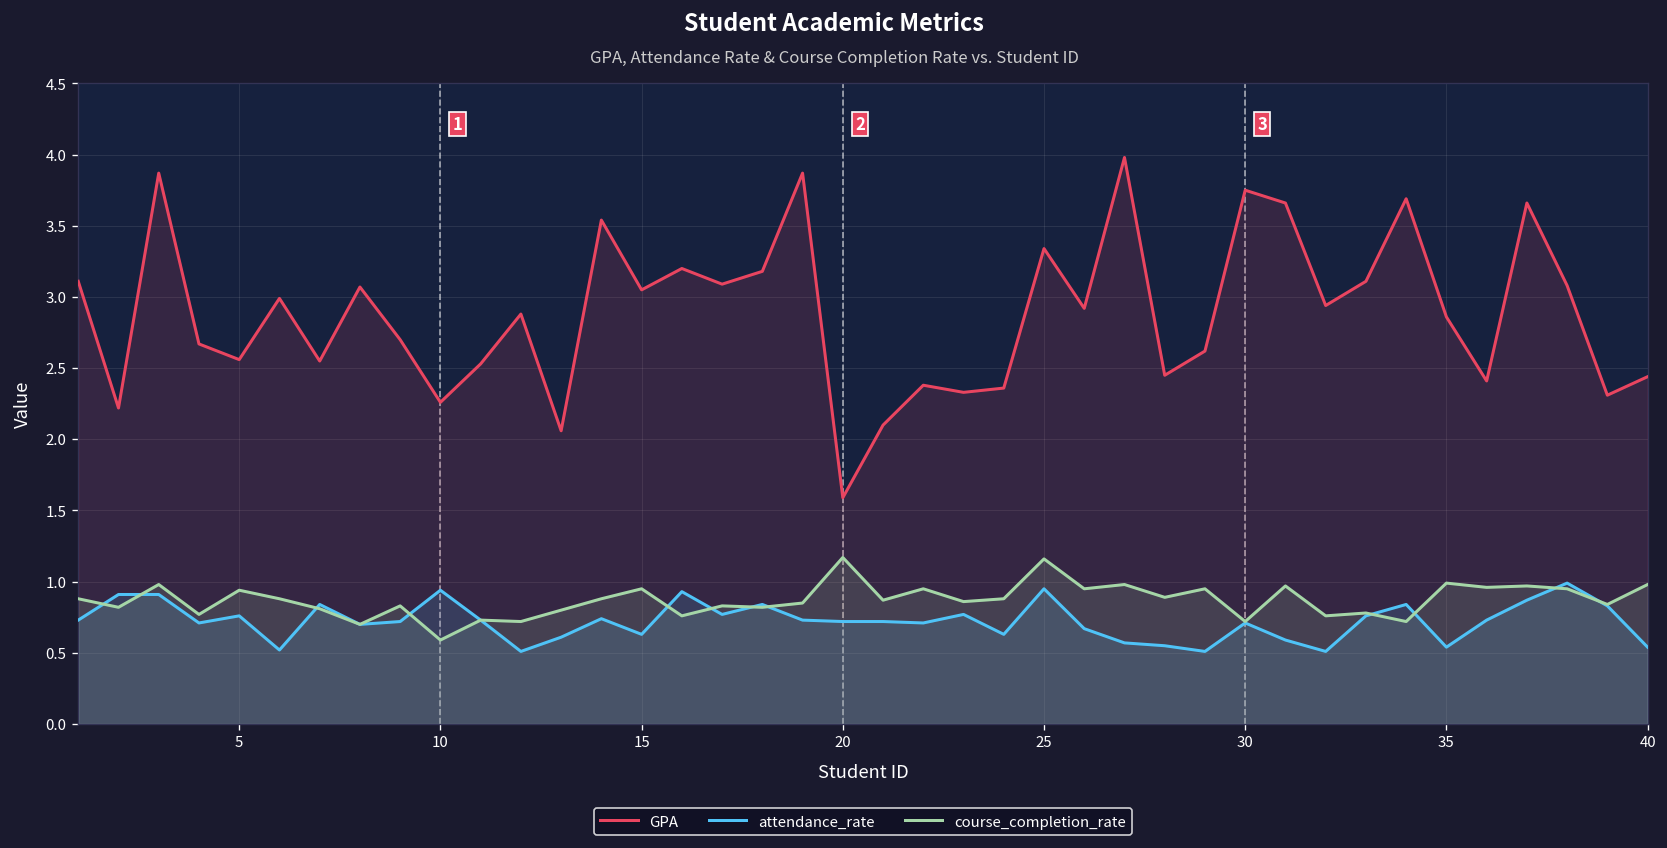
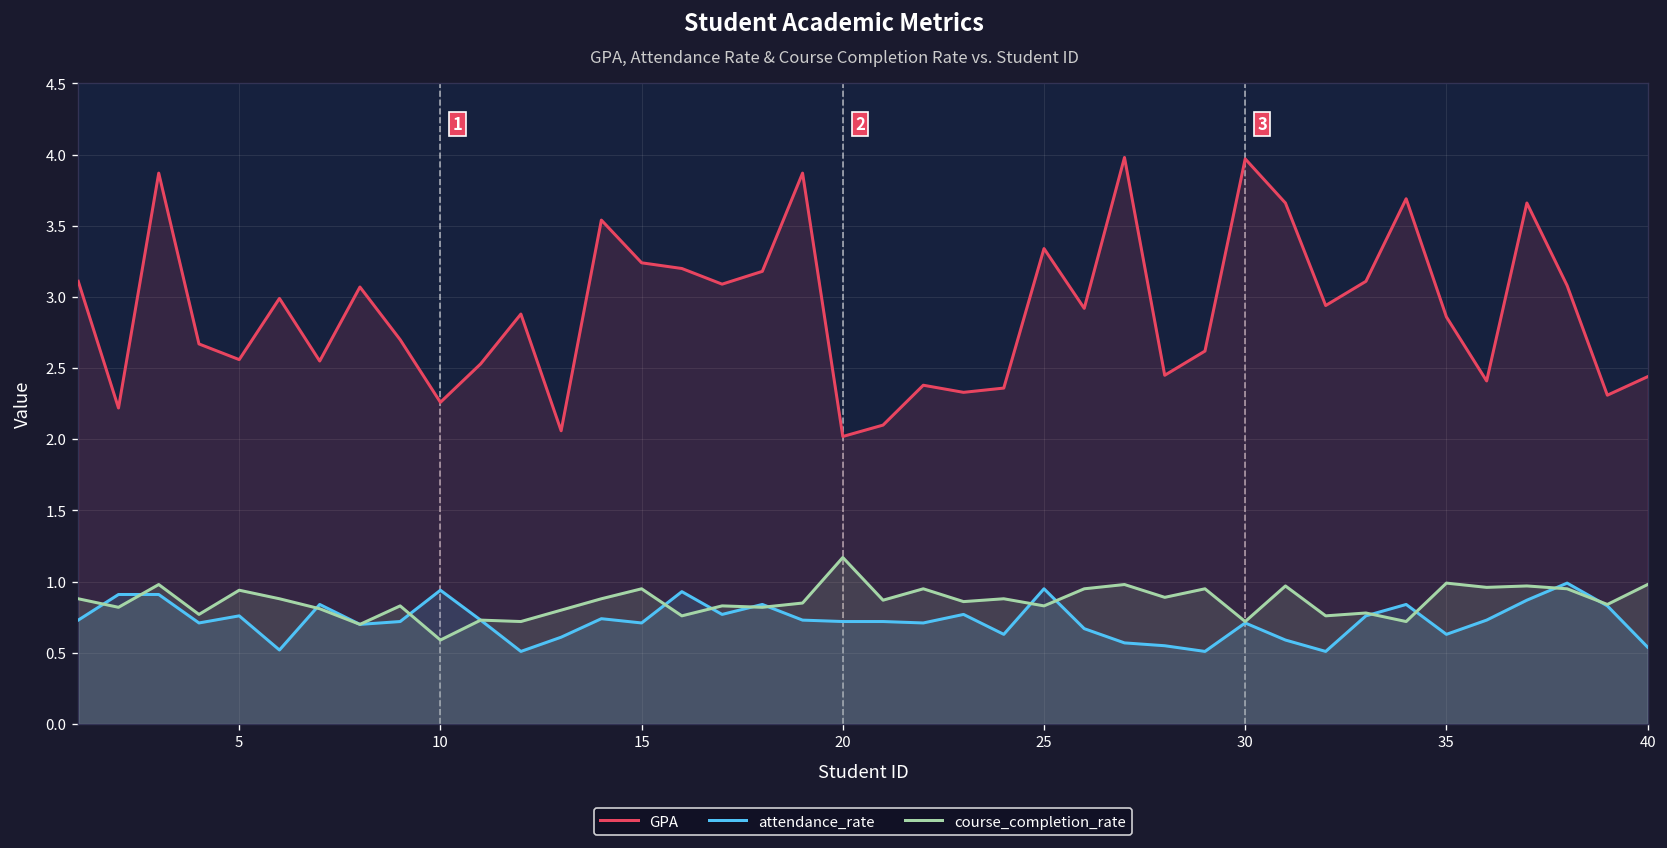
GPA, 15: 3.05 -> 3.24
attendance_rate, 15: 0.63 -> 0.71
GPA, 20: 1.59 -> 2.02
course_completion_rate, 25: 1.16 -> 0.83
GPA, 30: 3.75 -> 3.97
attendance_rate, 35: 0.54 -> 0.63
